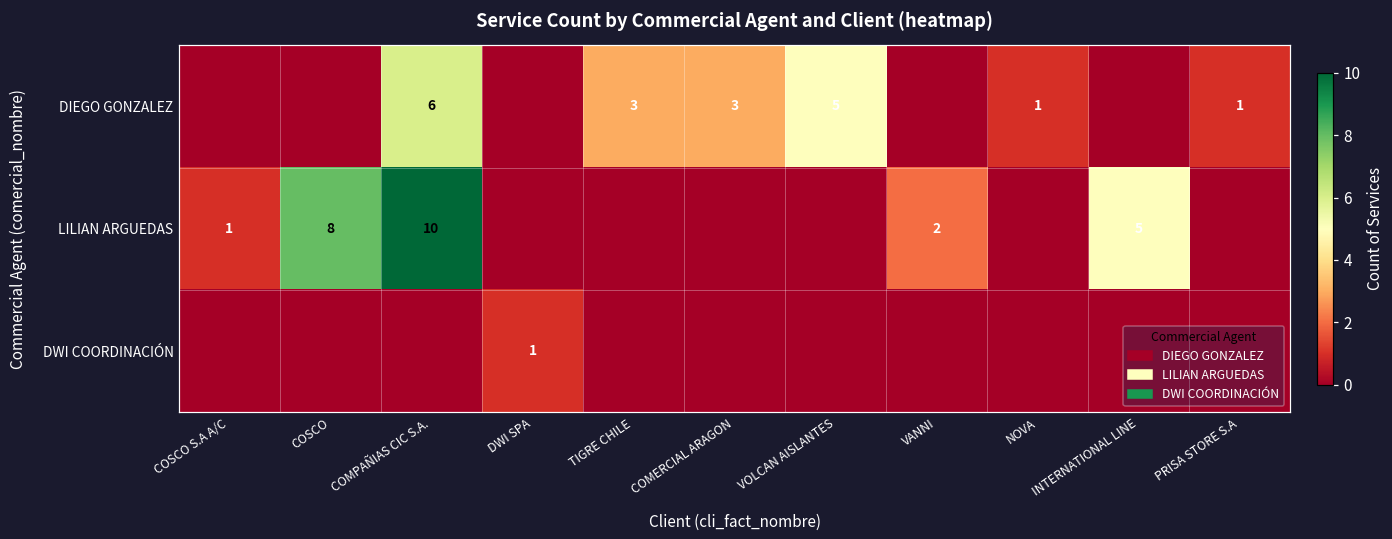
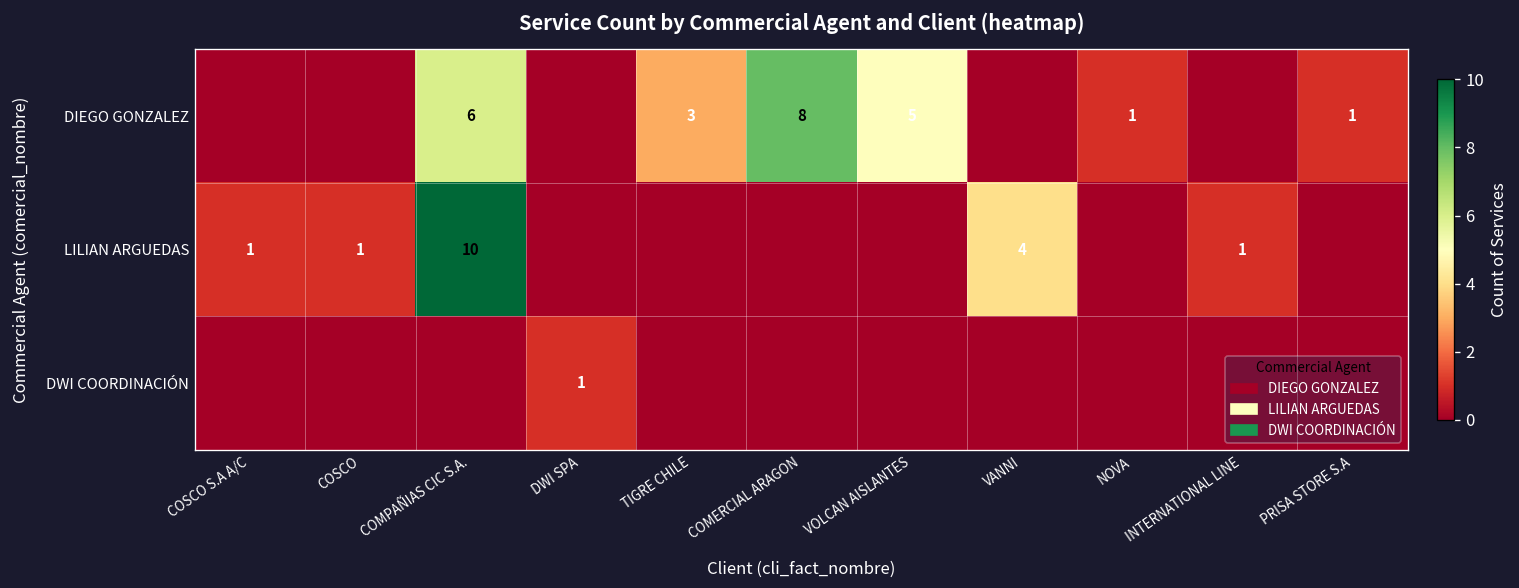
DIEGO GONZALEZ, COMERCIAL ARAGON: 3 -> 8
LILIAN ARGUEDAS, COSCO: 8 -> 1
LILIAN ARGUEDAS, VANNI: 2 -> 4
LILIAN ARGUEDAS, INTERNATIONAL LINE: 5 -> 1
